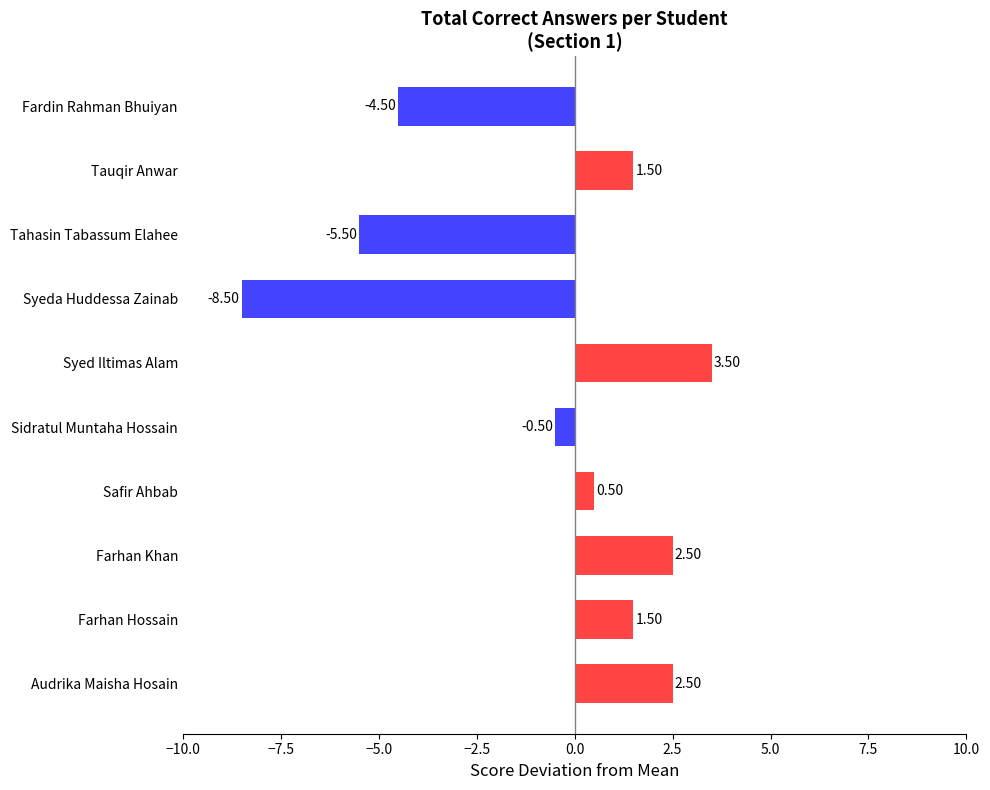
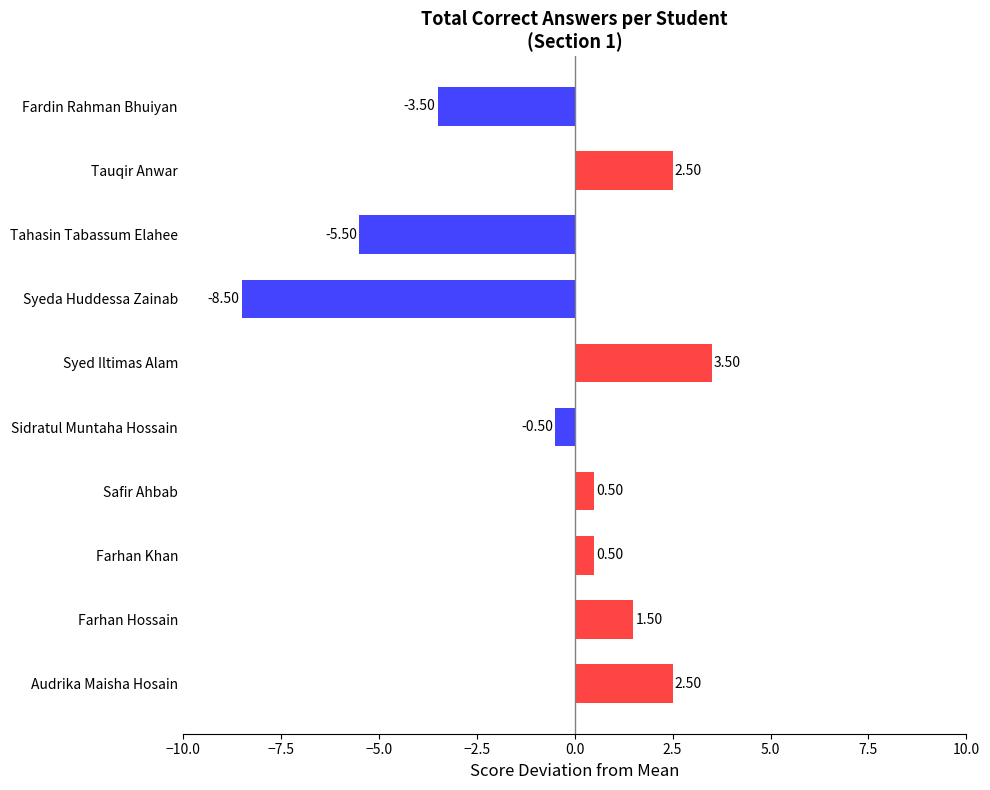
Fardin Rahman Bhuiyan: -4.50 -> -3.50
Tauqir Anwar: 1.50 -> 2.50
Farhan Khan: 2.50 -> 0.50
